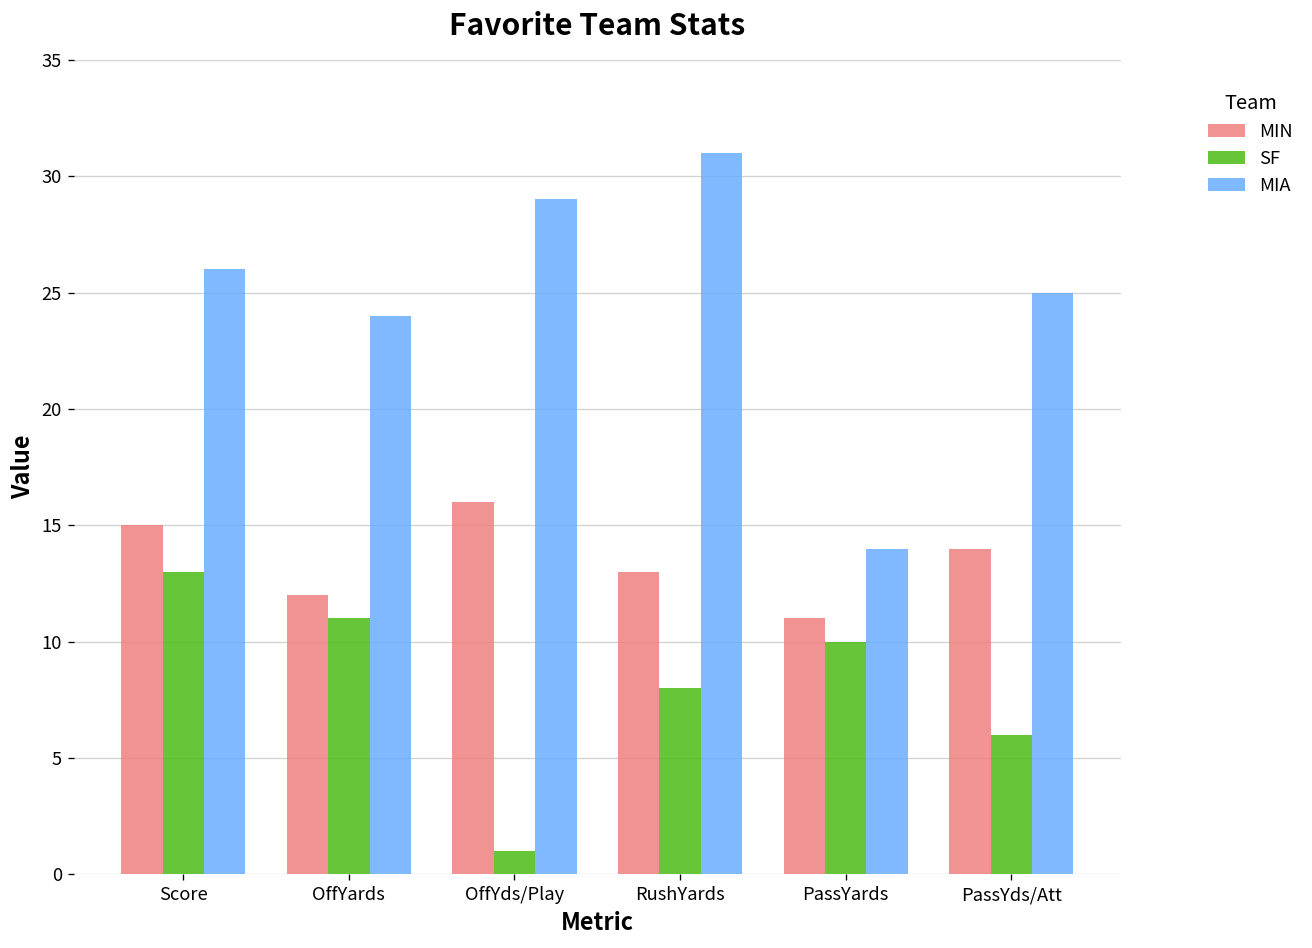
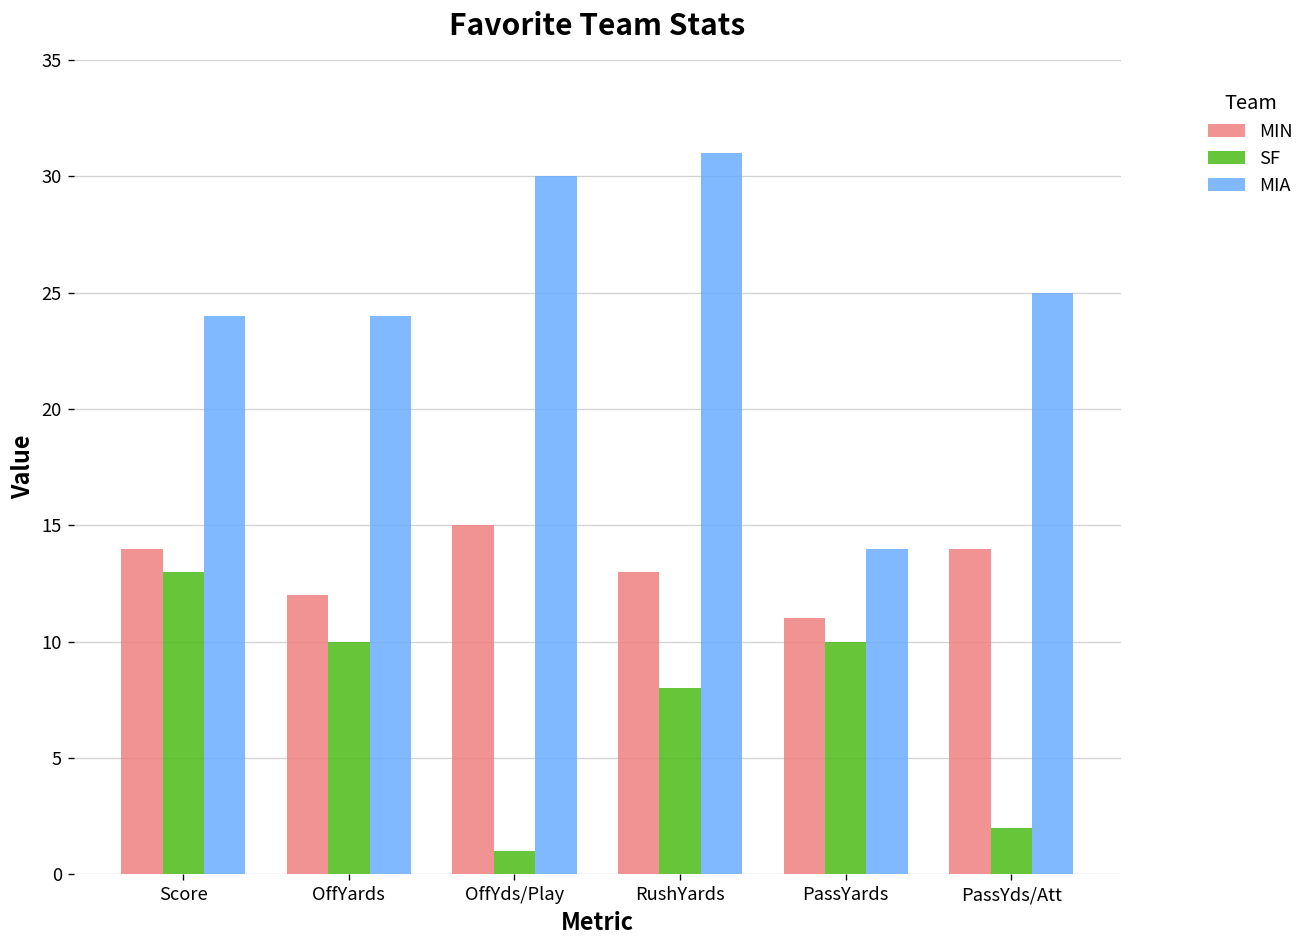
MIN, Score: 15 -> 14
MIA, Score: 26 -> 24
SF, OffYards: 11 -> 10
MIN, OffYds/Play: 16 -> 15
MIA, OffYds/Play: 29 -> 30
SF, PassYds/Att: 6 -> 2
